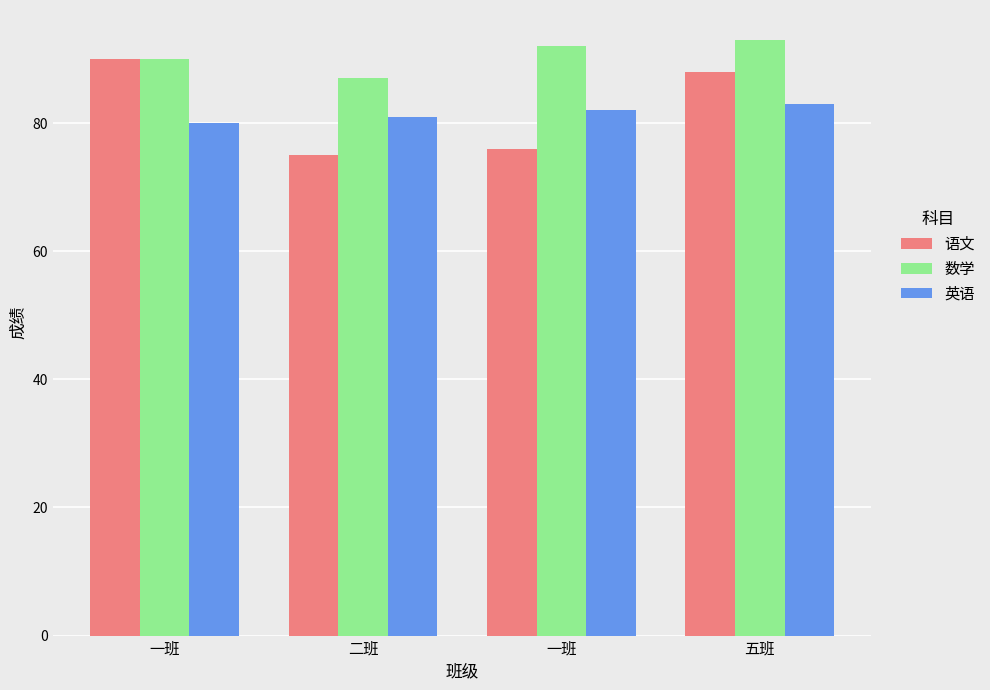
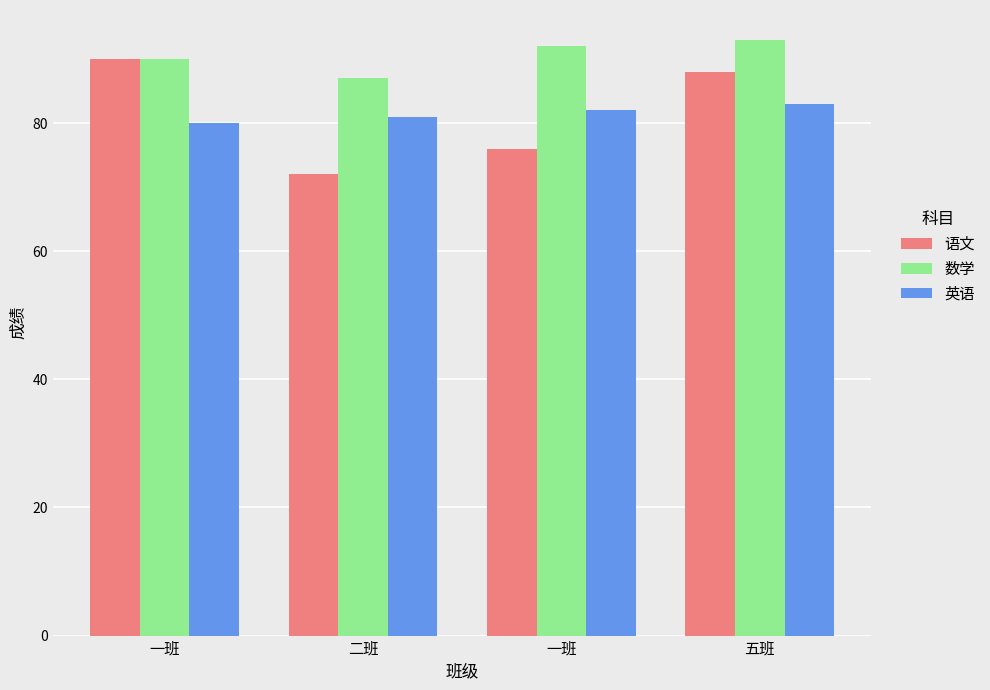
语文, 二班: 75 -> 72
